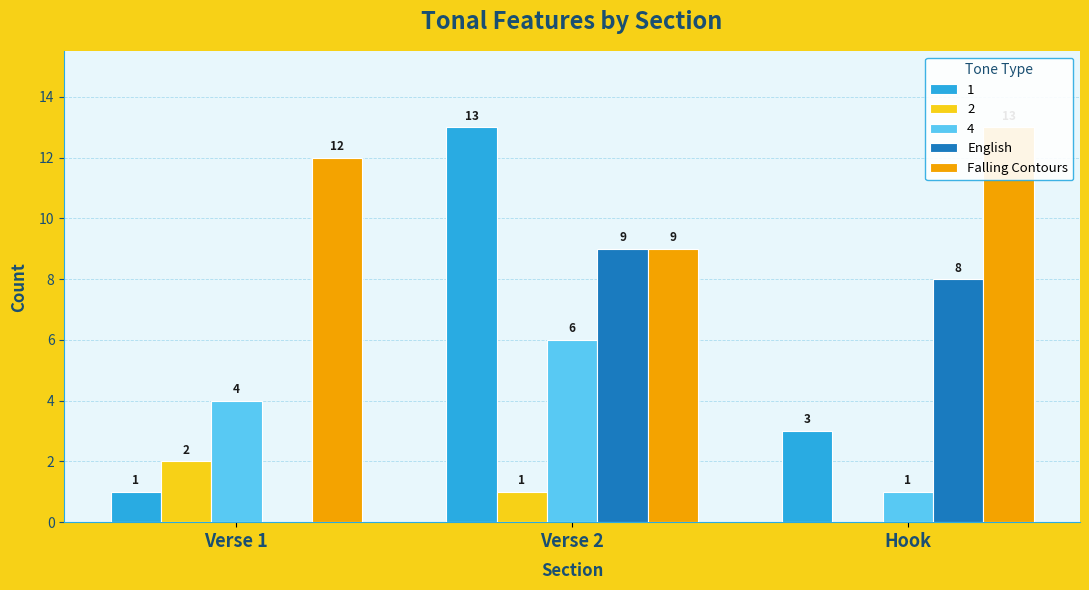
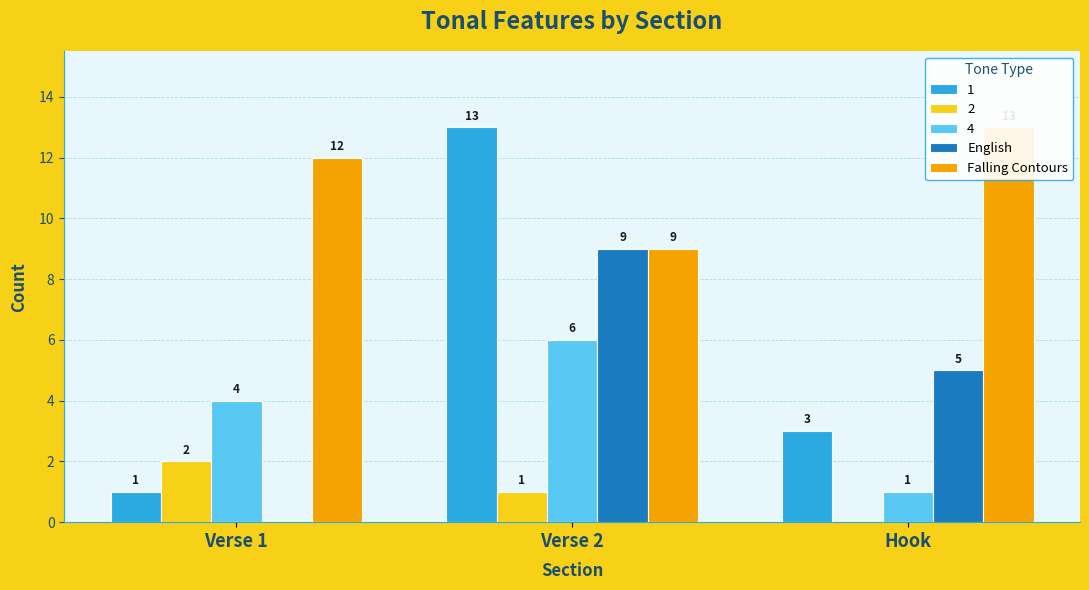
English, Hook: 8 -> 5
